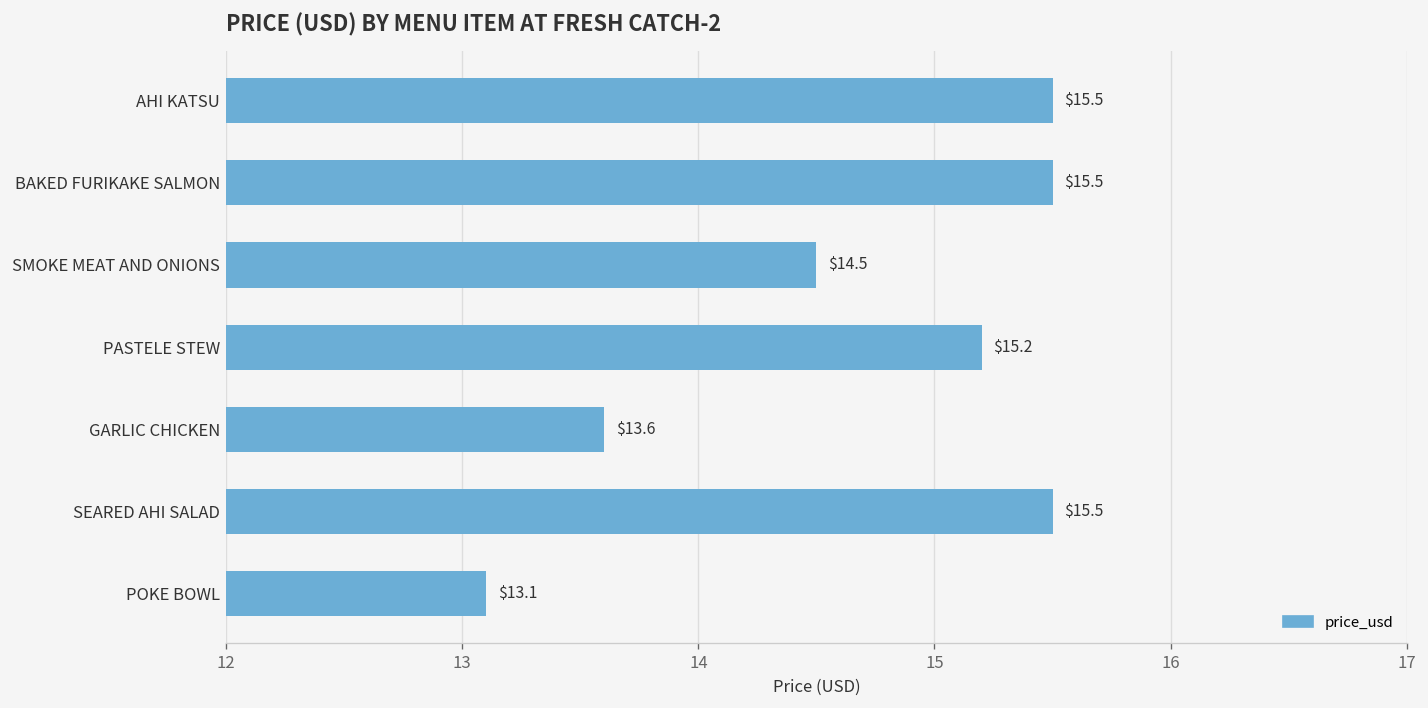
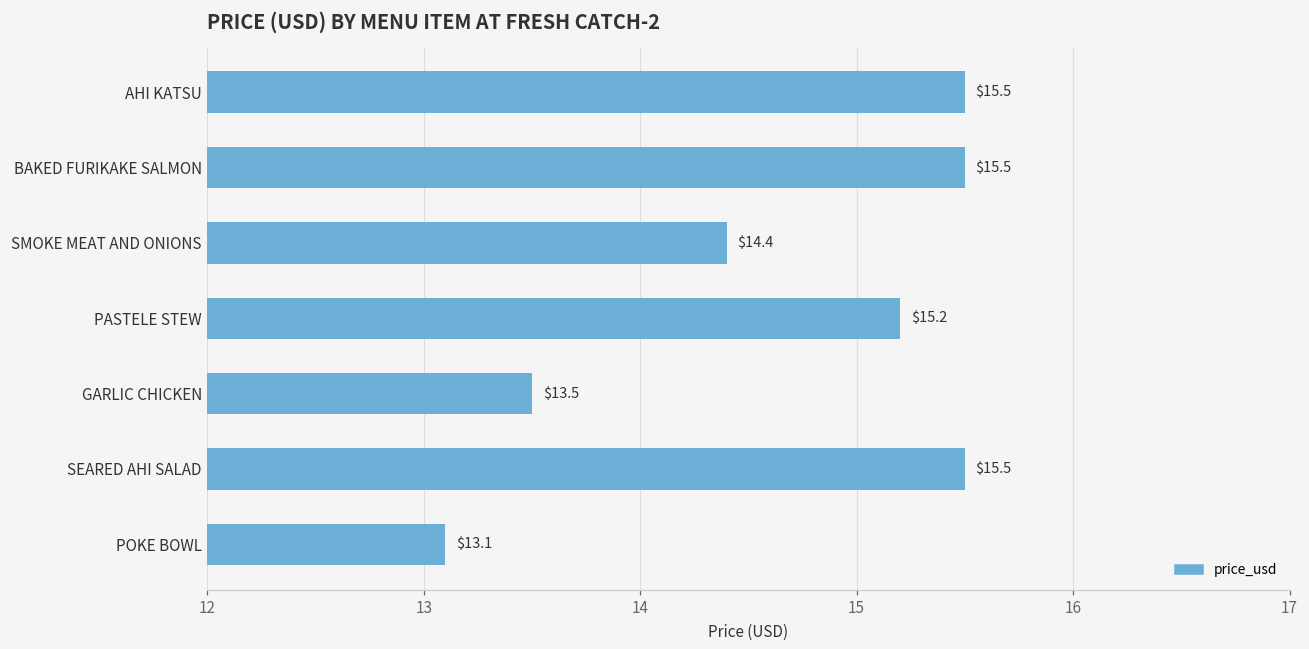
SMOKE MEAT AND ONIONS: $14.5 -> $14.4
GARLIC CHICKEN: $13.6 -> $13.5
